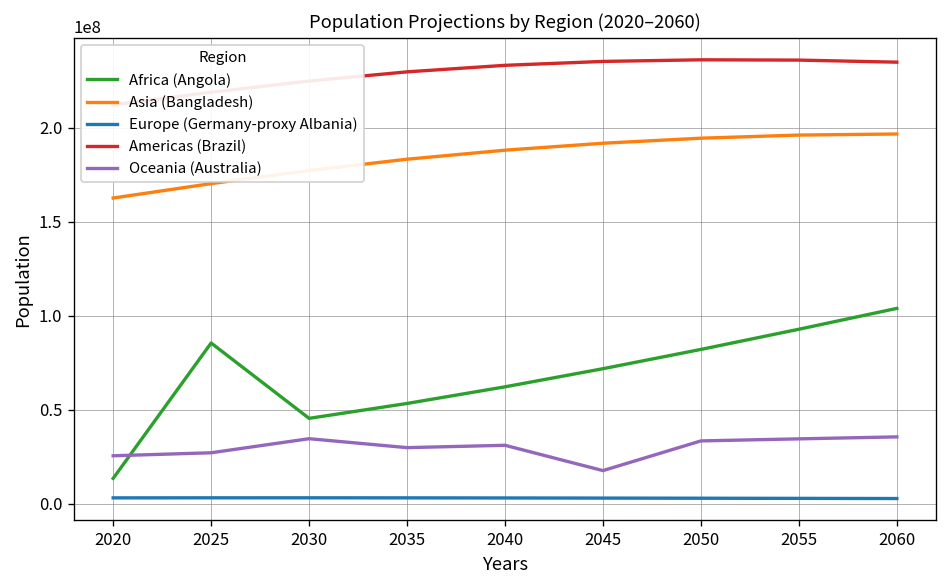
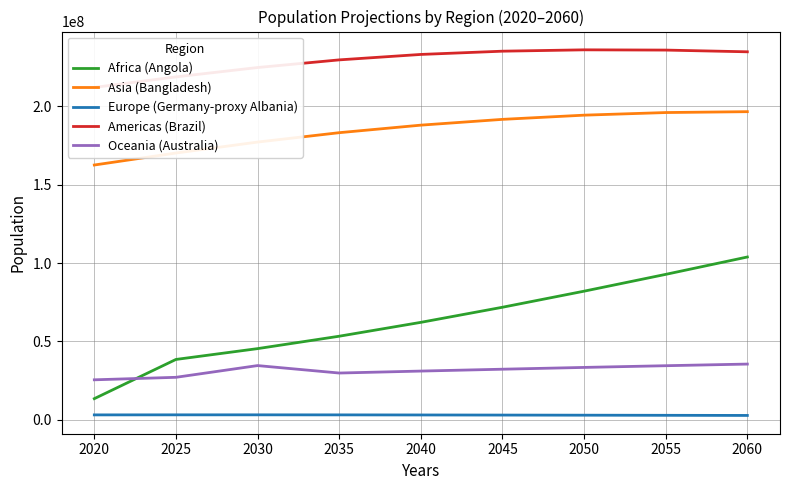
Africa (Angola), 2025: 85000000 -> 38000000
Oceania (Australia), 2045: 18000000 -> 32000000
